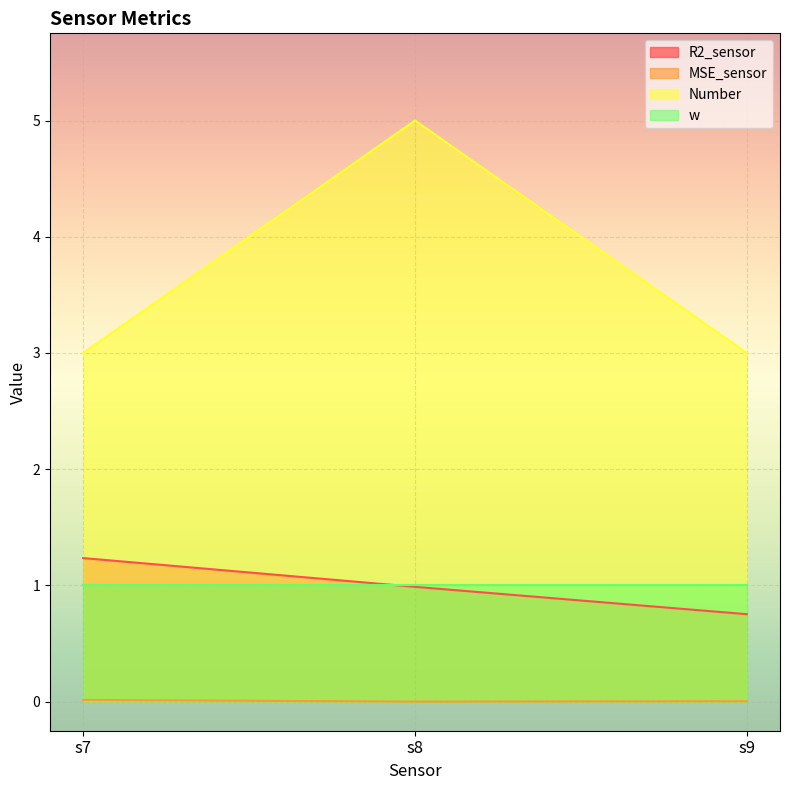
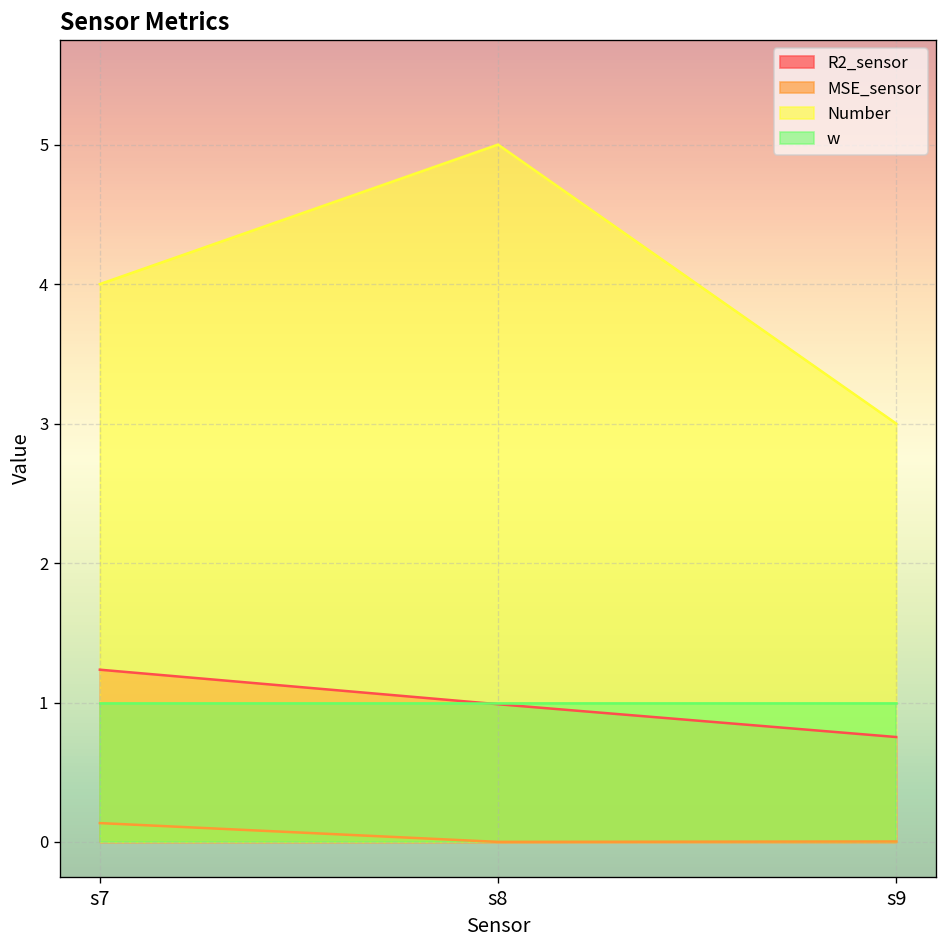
MSE_sensor, s7: 0.01 -> 0.14
Number, s7: 3 -> 4
